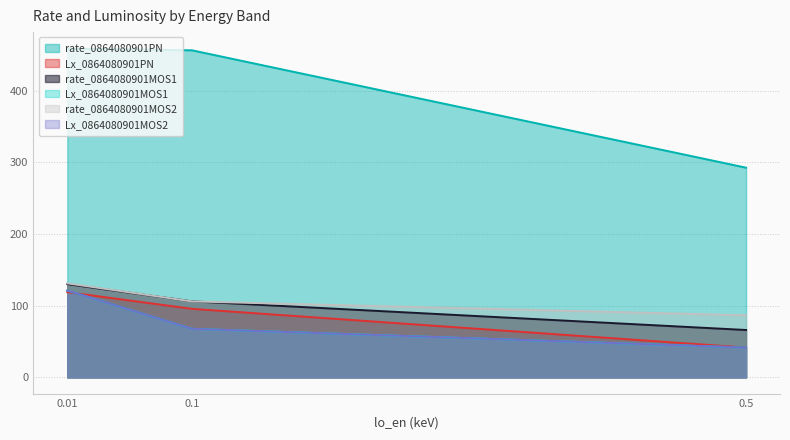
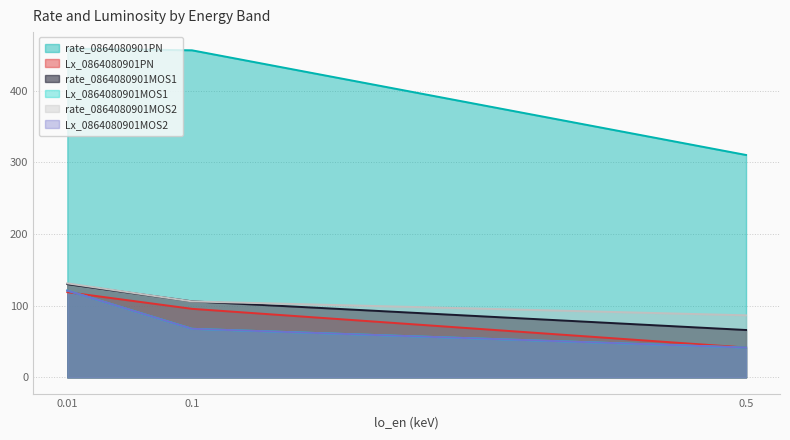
rate_0864080901PN, 0.5: 290 -> 310
